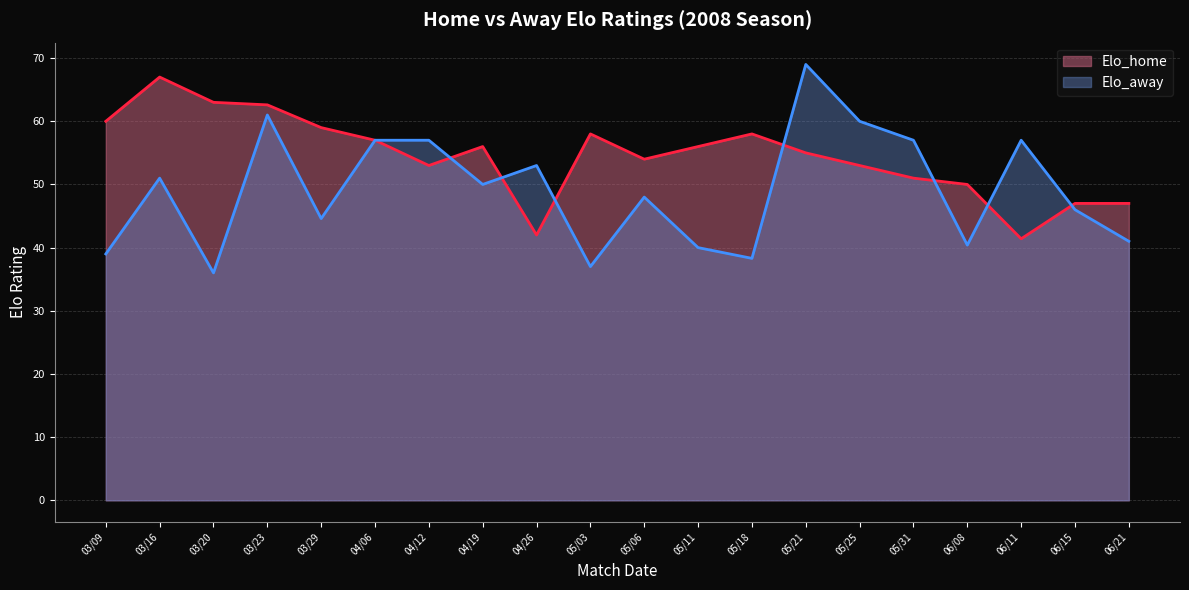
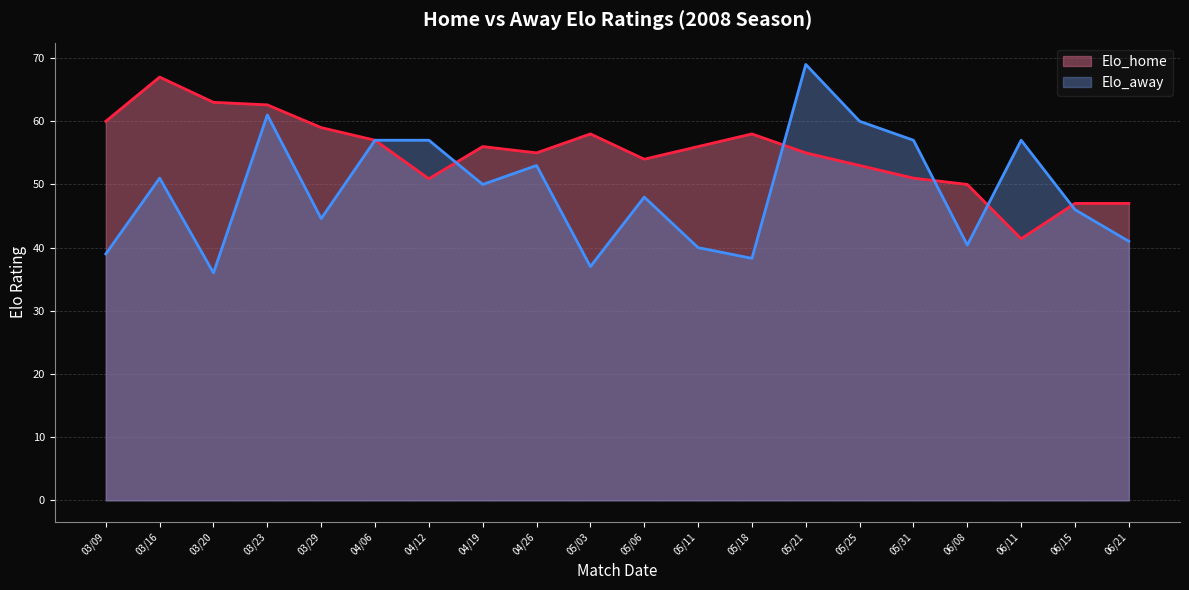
Elo_home, 04/12: 53 -> 51
Elo_home, 04/26: 42 -> 55
